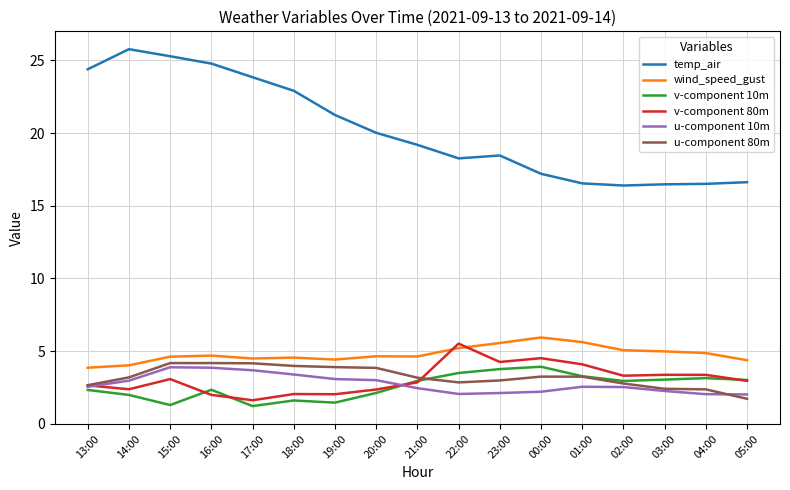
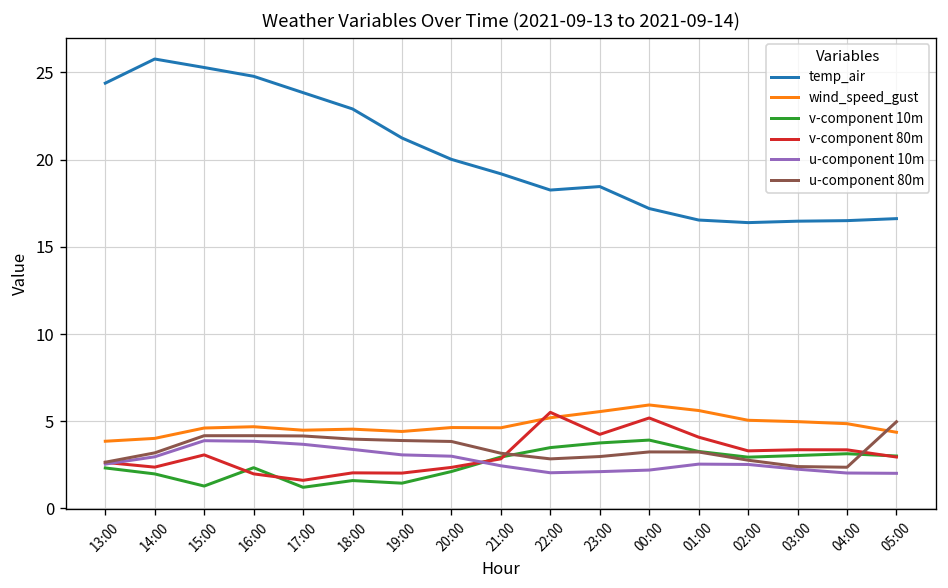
v-component 80m, 00:00: 4.5 -> 5.2
u-component 80m, 05:00: 1.7 -> 5.0
